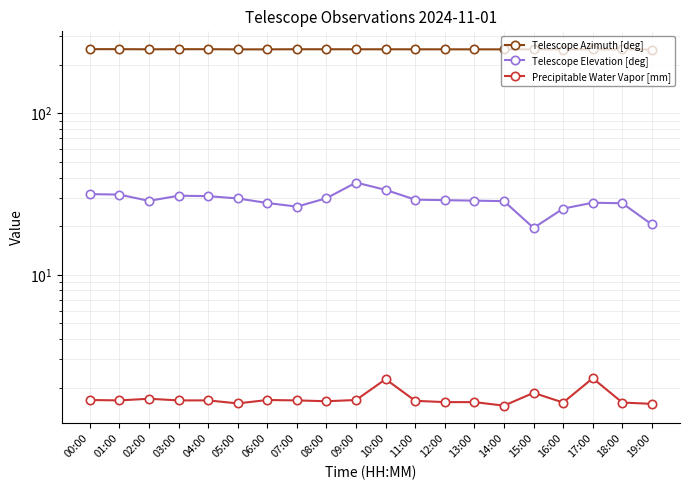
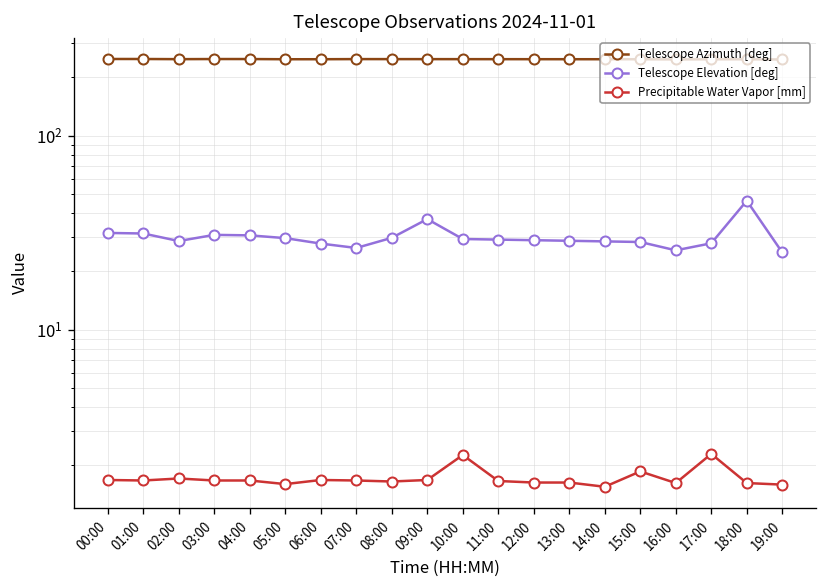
Telescope Elevation [deg], 10:00: 34 -> 29
Telescope Elevation [deg], 15:00: 20 -> 28
Telescope Elevation [deg], 18:00: 28 -> 46
Telescope Elevation [deg], 19:00: 20 -> 25
